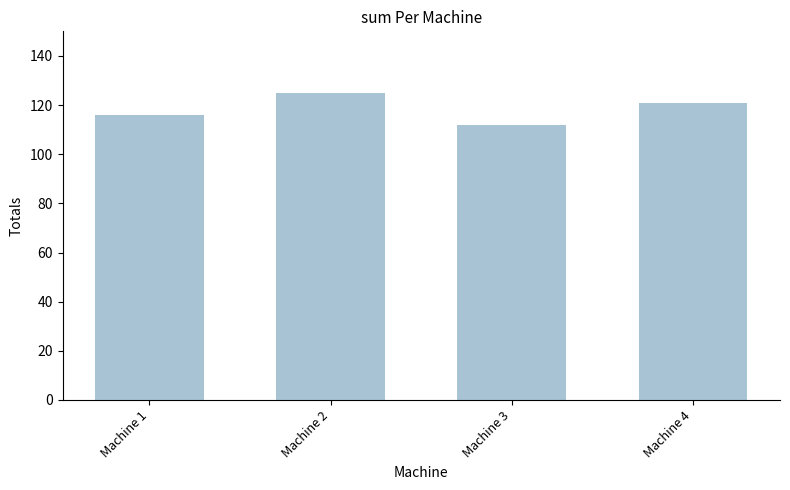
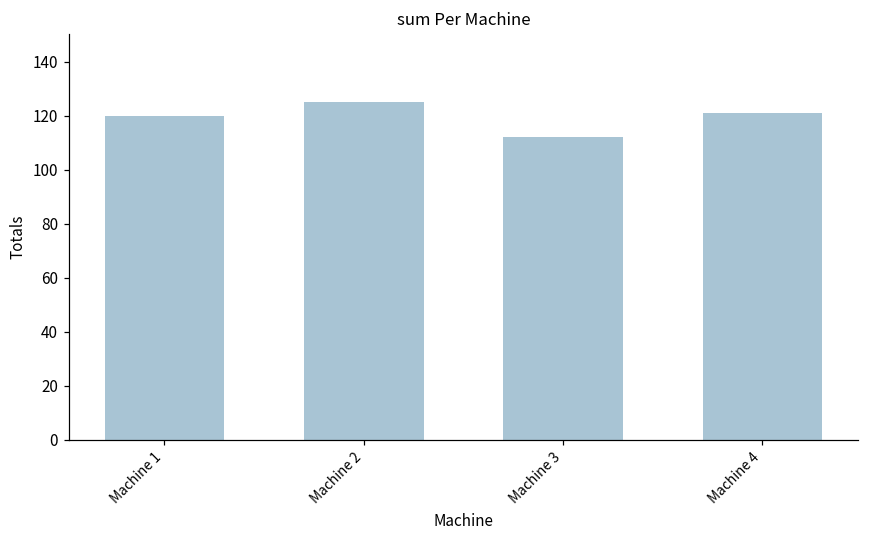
Machine 1: 116 -> 120
